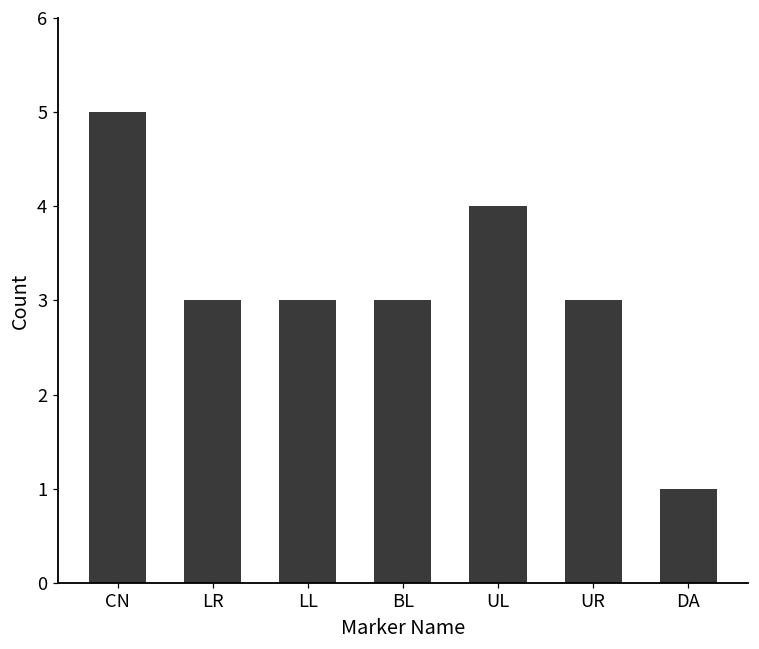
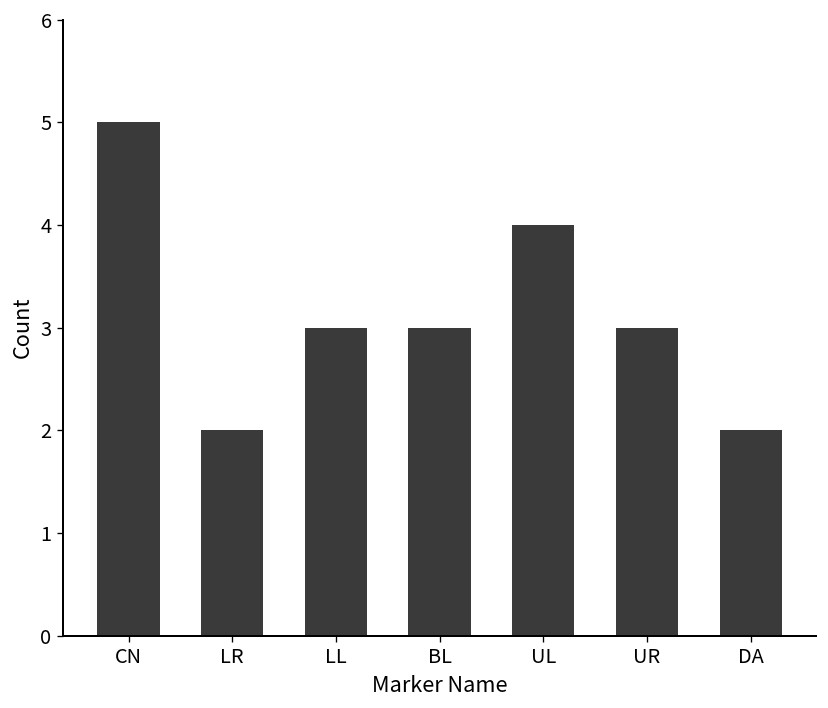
LR: 3 -> 2
DA: 1 -> 2
